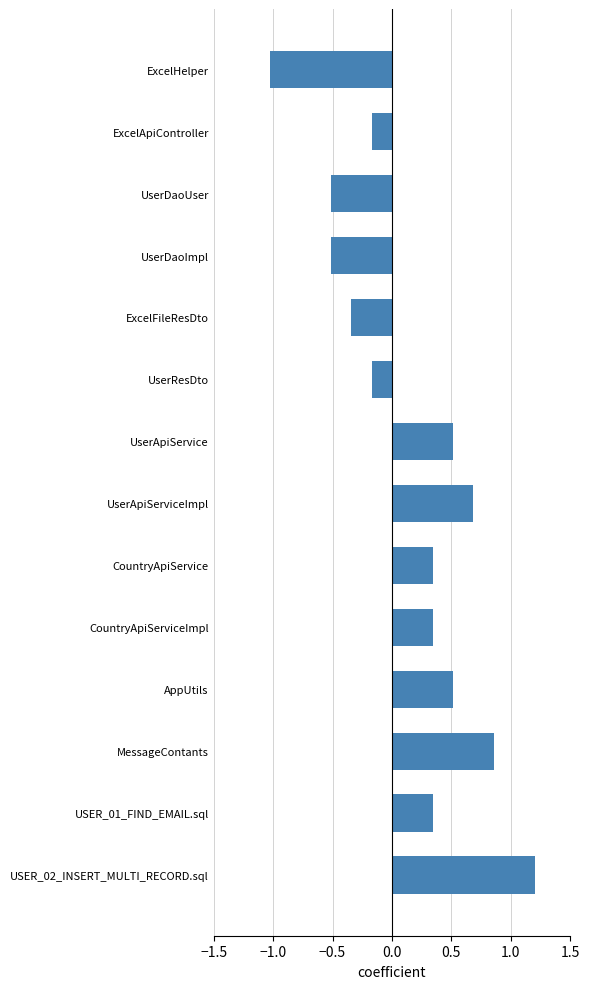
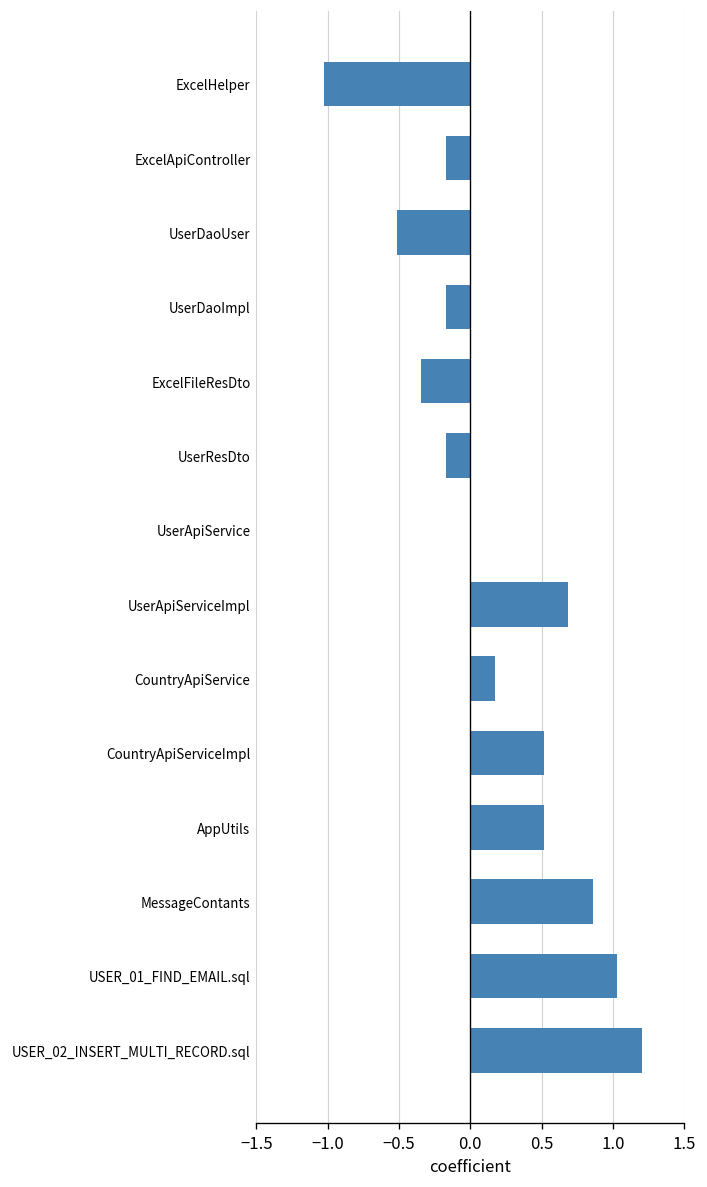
UserDaoImpl: -0.51 -> -0.17
UserApiService: 0.51 -> 0.00
CountryApiService: 0.34 -> 0.17
CountryApiServiceImpl: 0.34 -> 0.51
USER_01_FIND_EMAIL.sql: 0.34 -> 1.03
